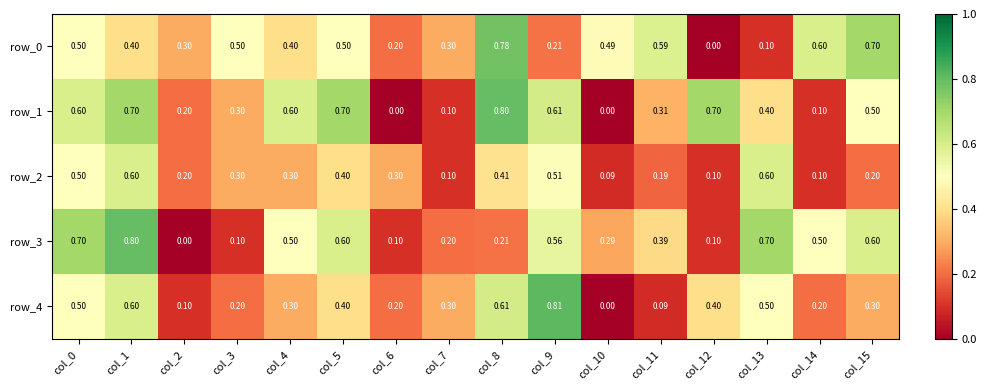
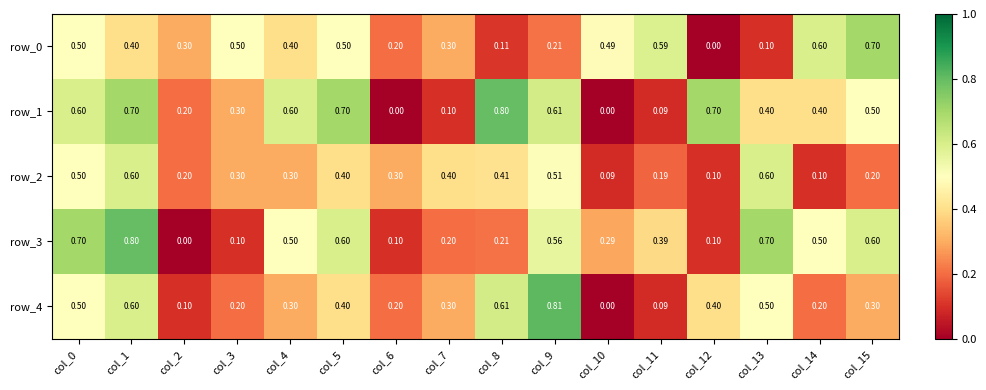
row_0, col_8: 0.78 -> 0.11
row_1, col_11: 0.31 -> 0.09
row_1, col_14: 0.10 -> 0.40
row_2, col_7: 0.10 -> 0.40
